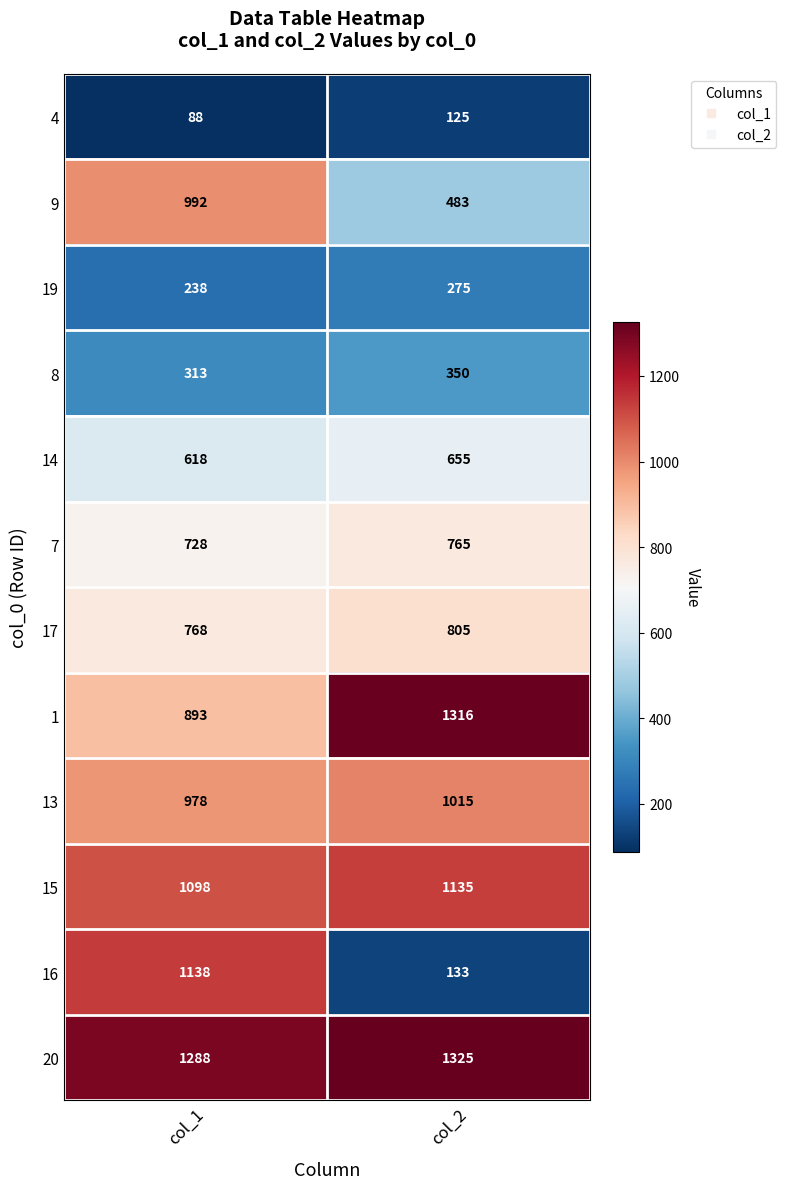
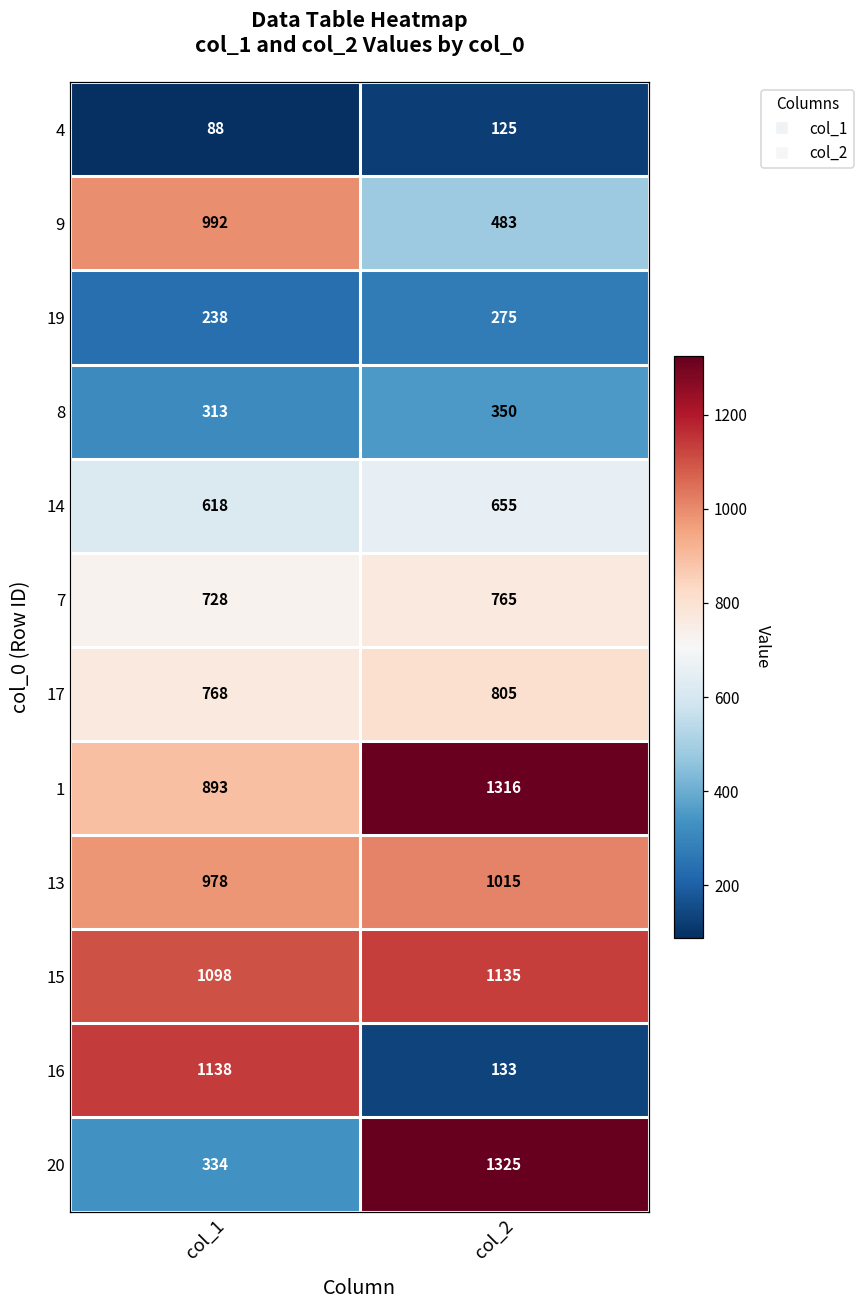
20, col_1: 1288 -> 334
